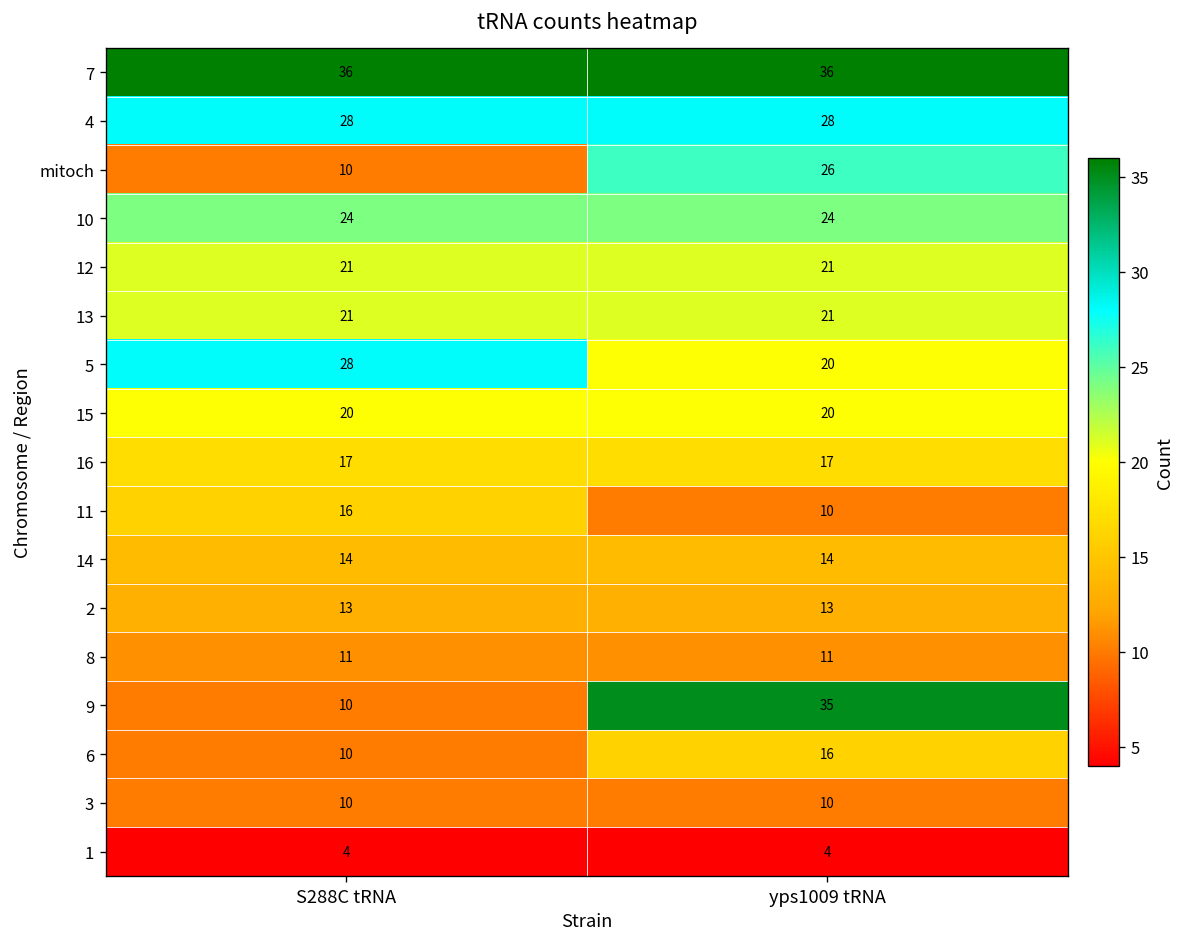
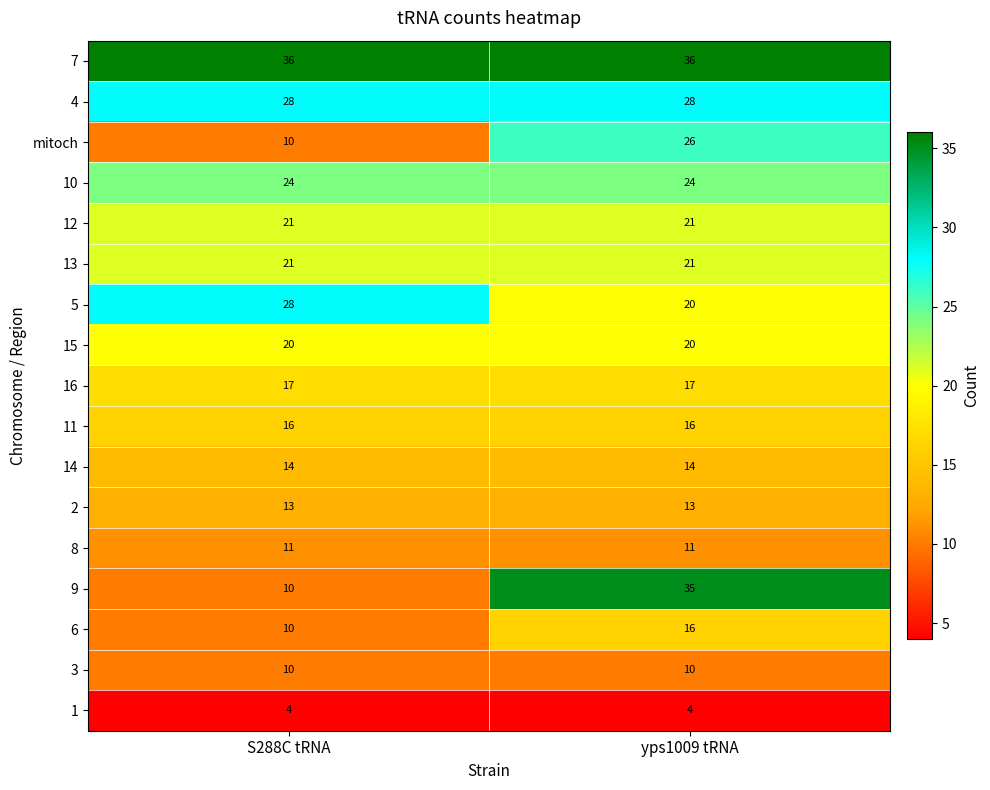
11, yps1009 tRNA: 10 -> 16
